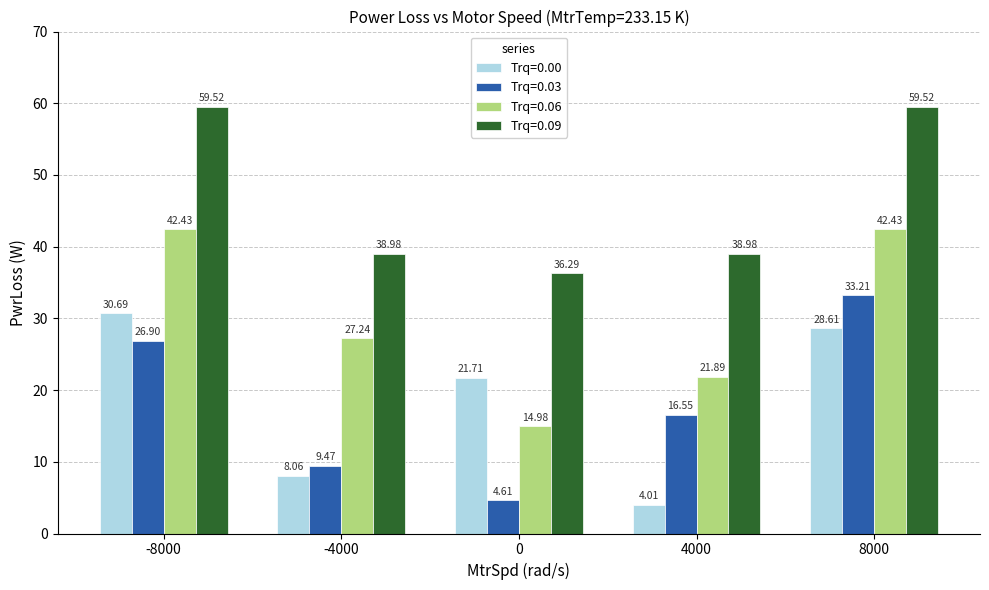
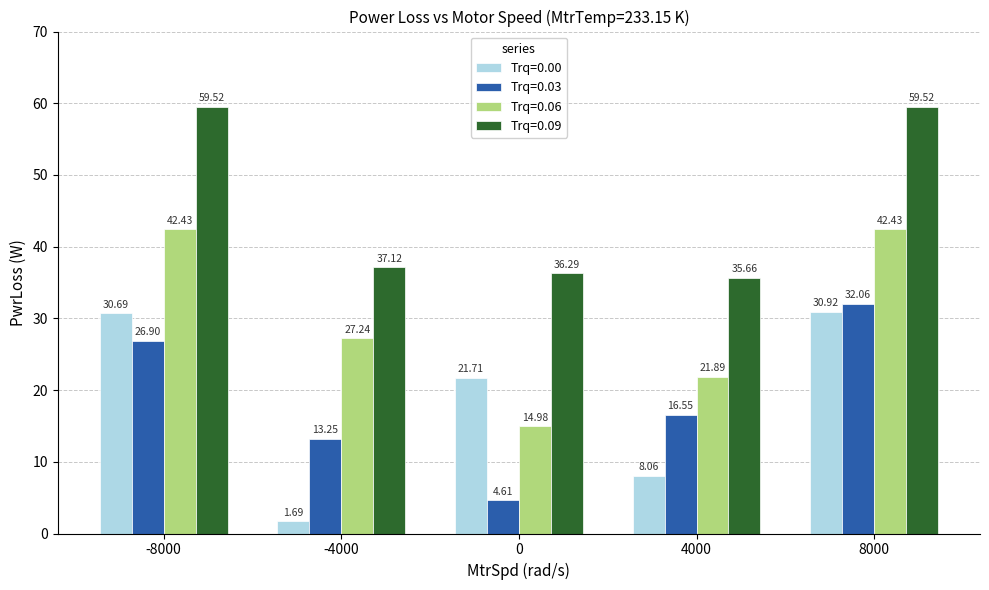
Trq=0.00, -4000: 8.06 -> 1.69
Trq=0.03, -4000: 9.47 -> 13.25
Trq=0.09, -4000: 38.98 -> 37.12
Trq=0.00, 4000: 4.01 -> 8.06
Trq=0.09, 4000: 38.98 -> 35.66
Trq=0.00, 8000: 28.61 -> 30.92
Trq=0.03, 8000: 33.21 -> 32.06
